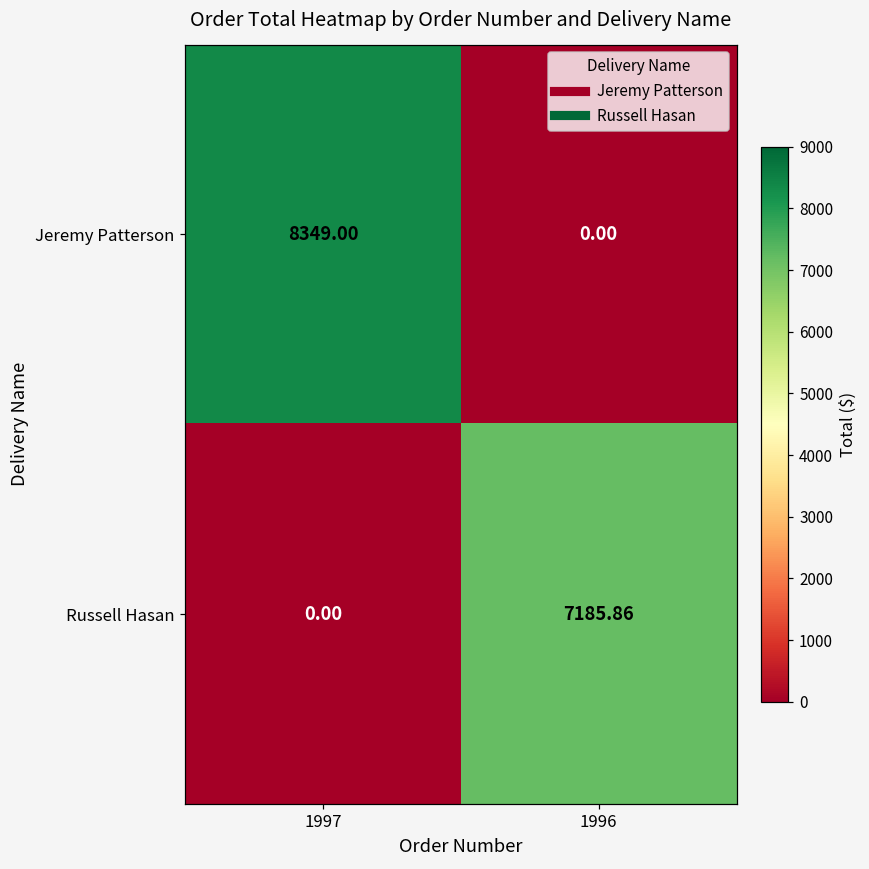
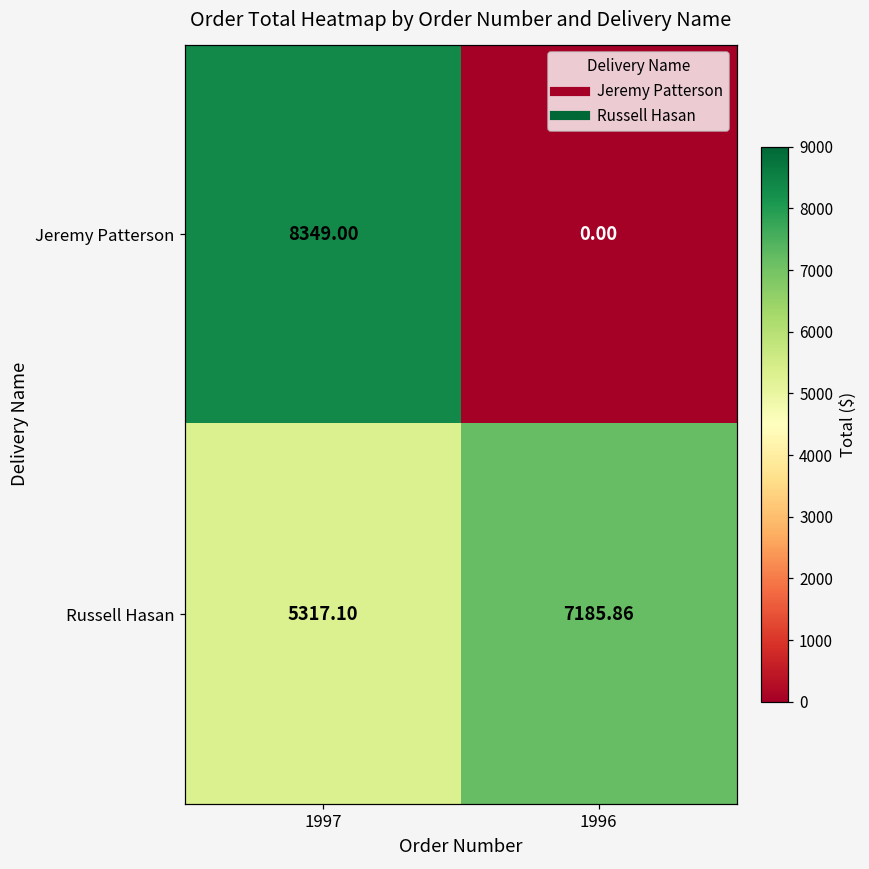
Russell Hasan, 1997: 0.00 -> 5317.10
